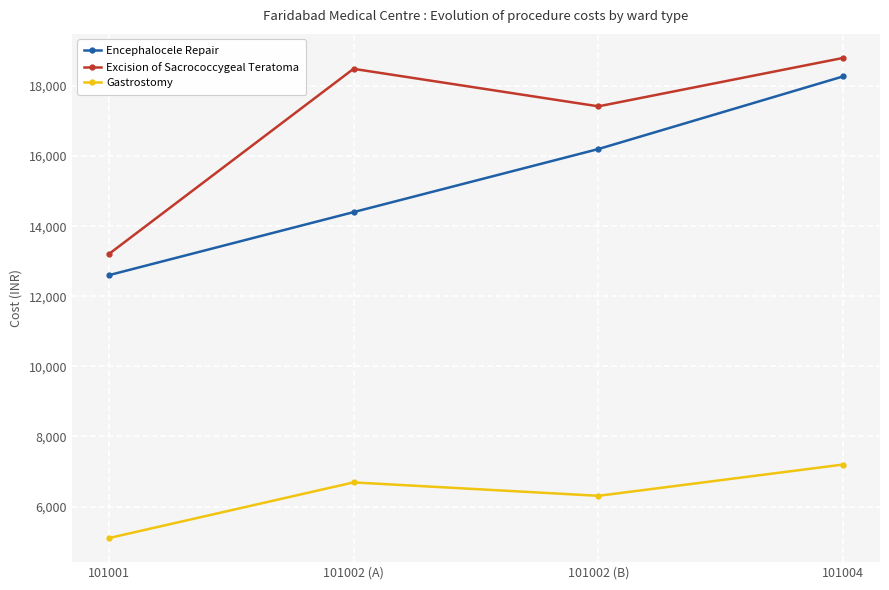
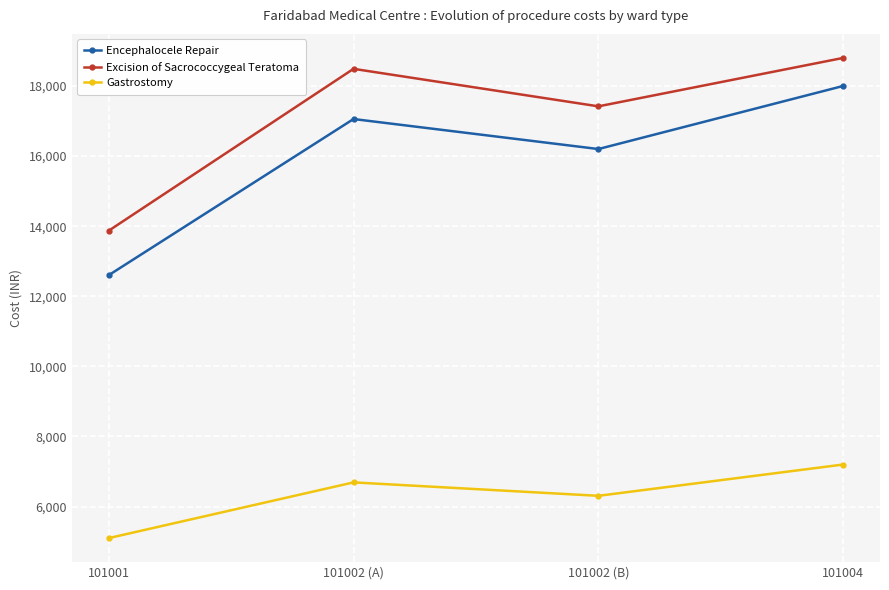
Excision of Sacrococcygeal Teratoma, 101001: 13,200 -> 13,900
Encephalocele Repair, 101002 (A): 14,400 -> 17,100
Encephalocele Repair, 101004: 18,300 -> 18,000
